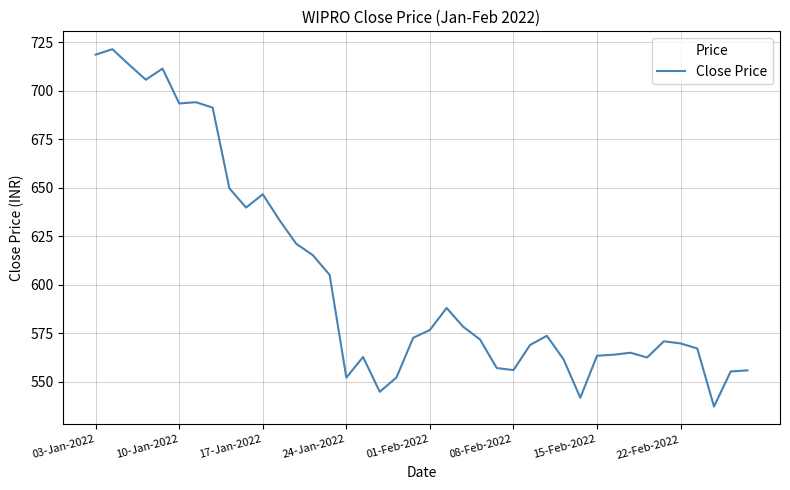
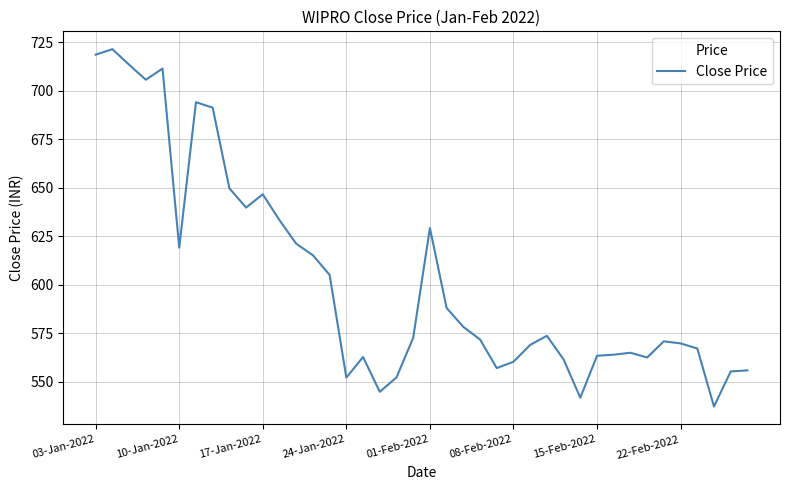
10-Jan-2022: 694 -> 619
01-Feb-2022: 577 -> 629
08-Feb-2022: 556 -> 560
